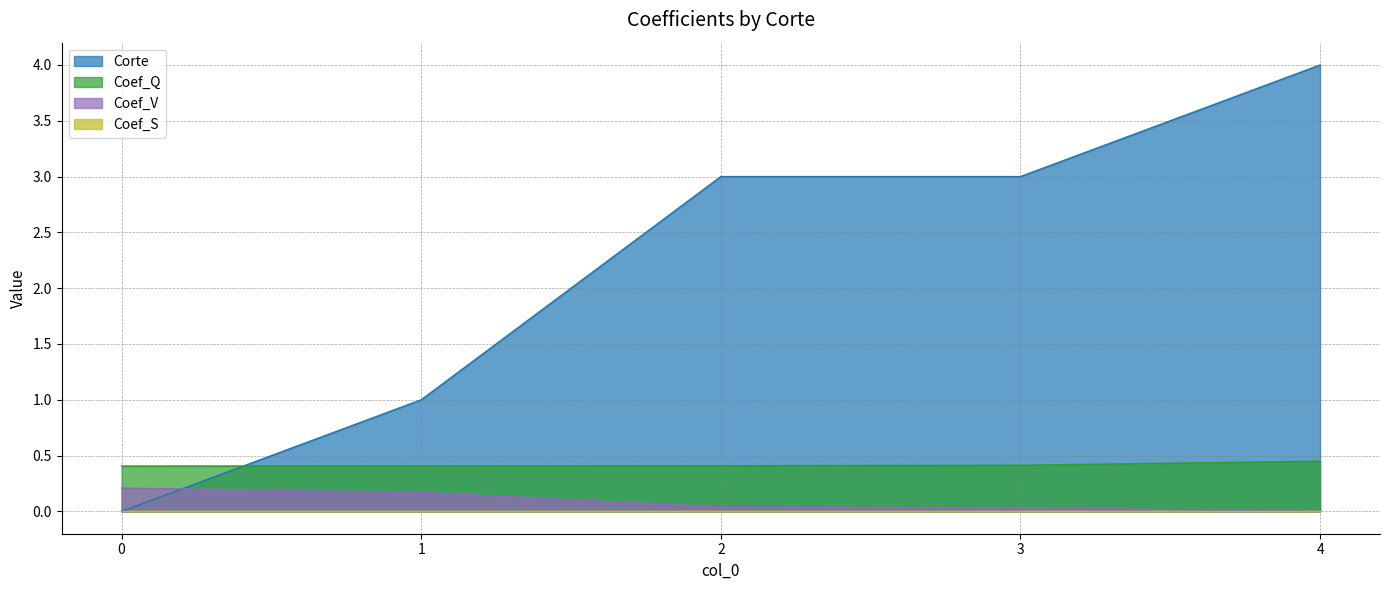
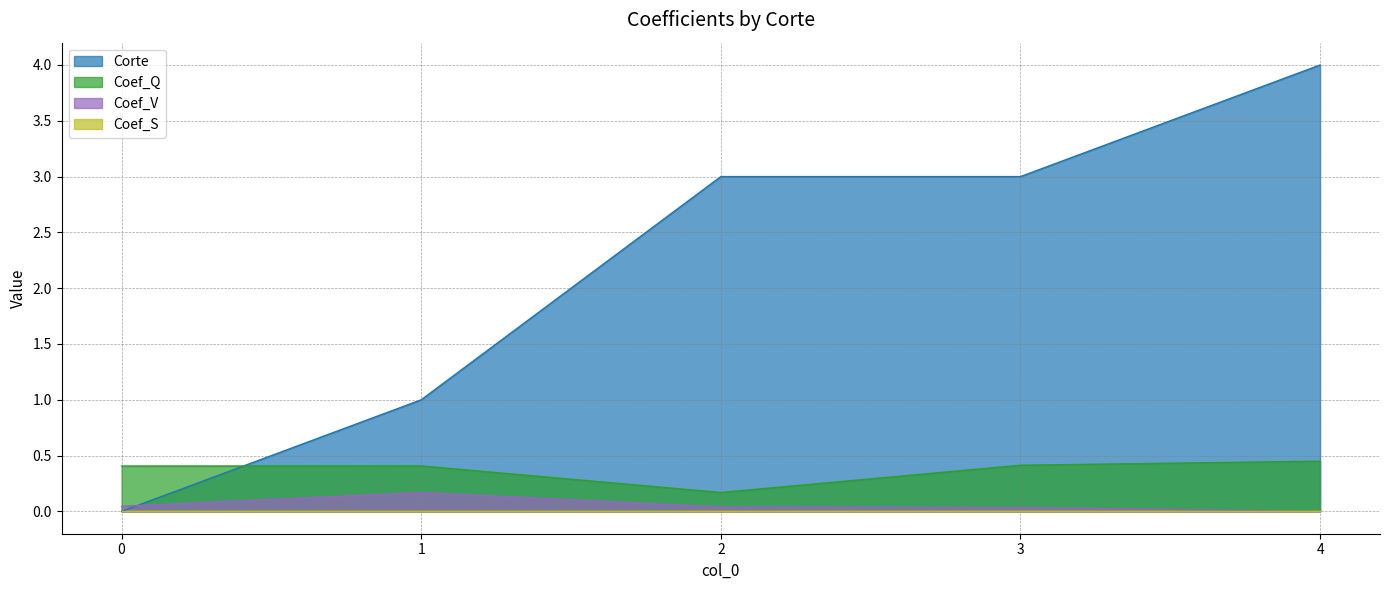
Coef_V, 0: 0.21 -> 0.05
Coef_Q, 2: 0.41 -> 0.17
